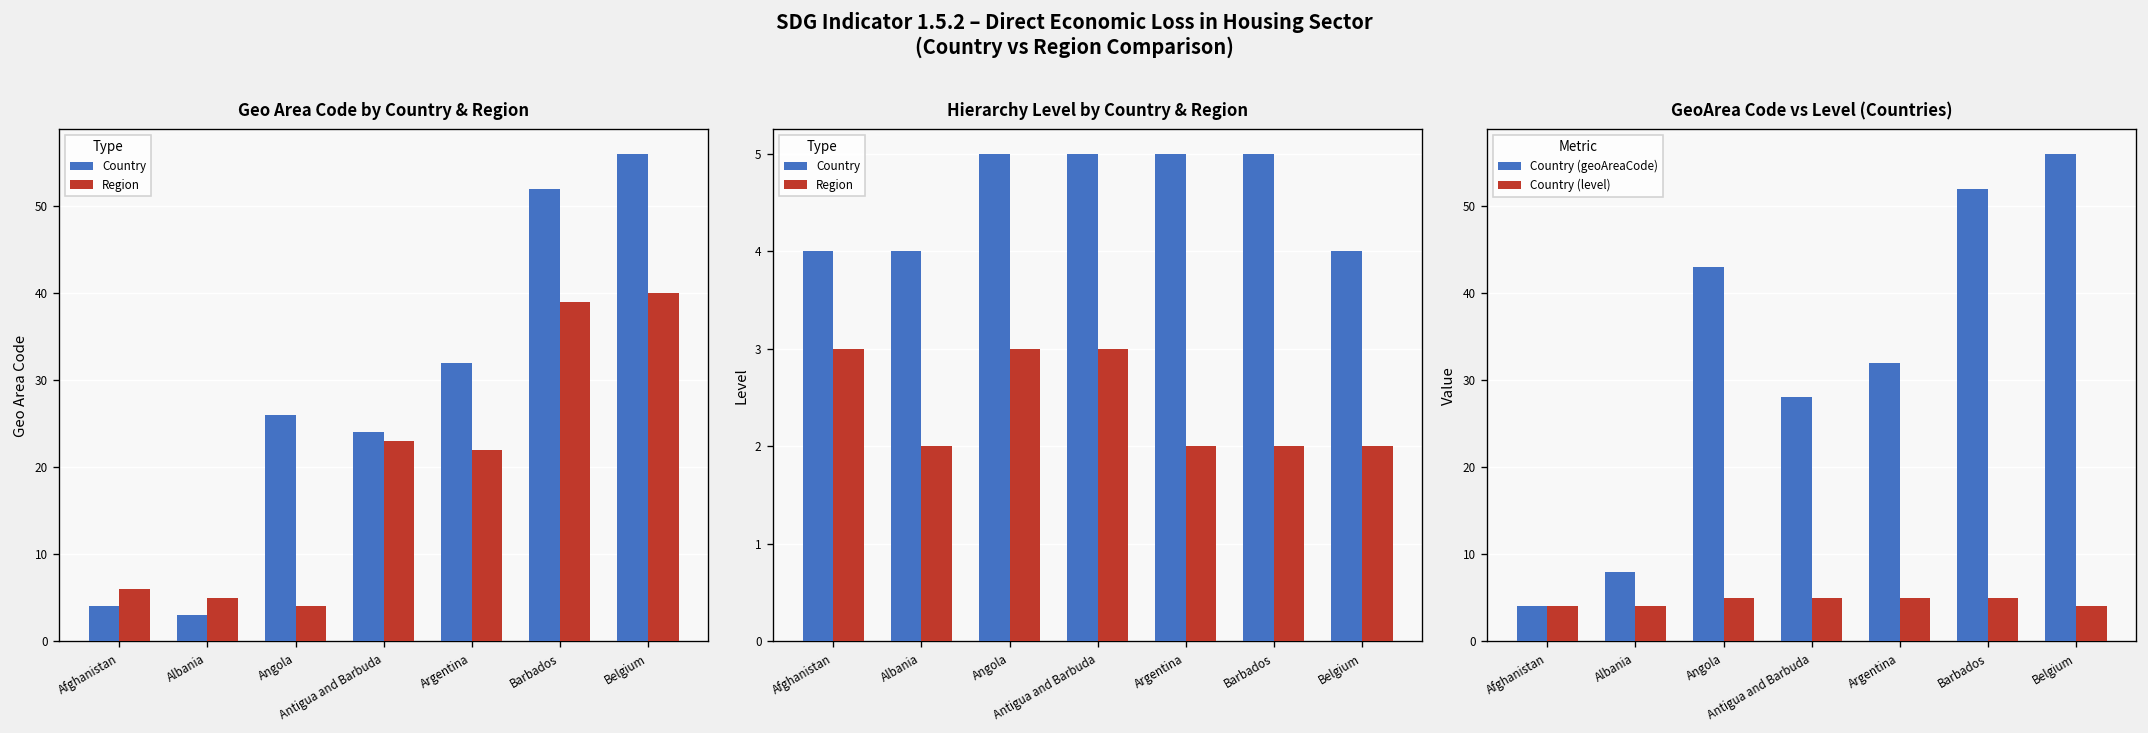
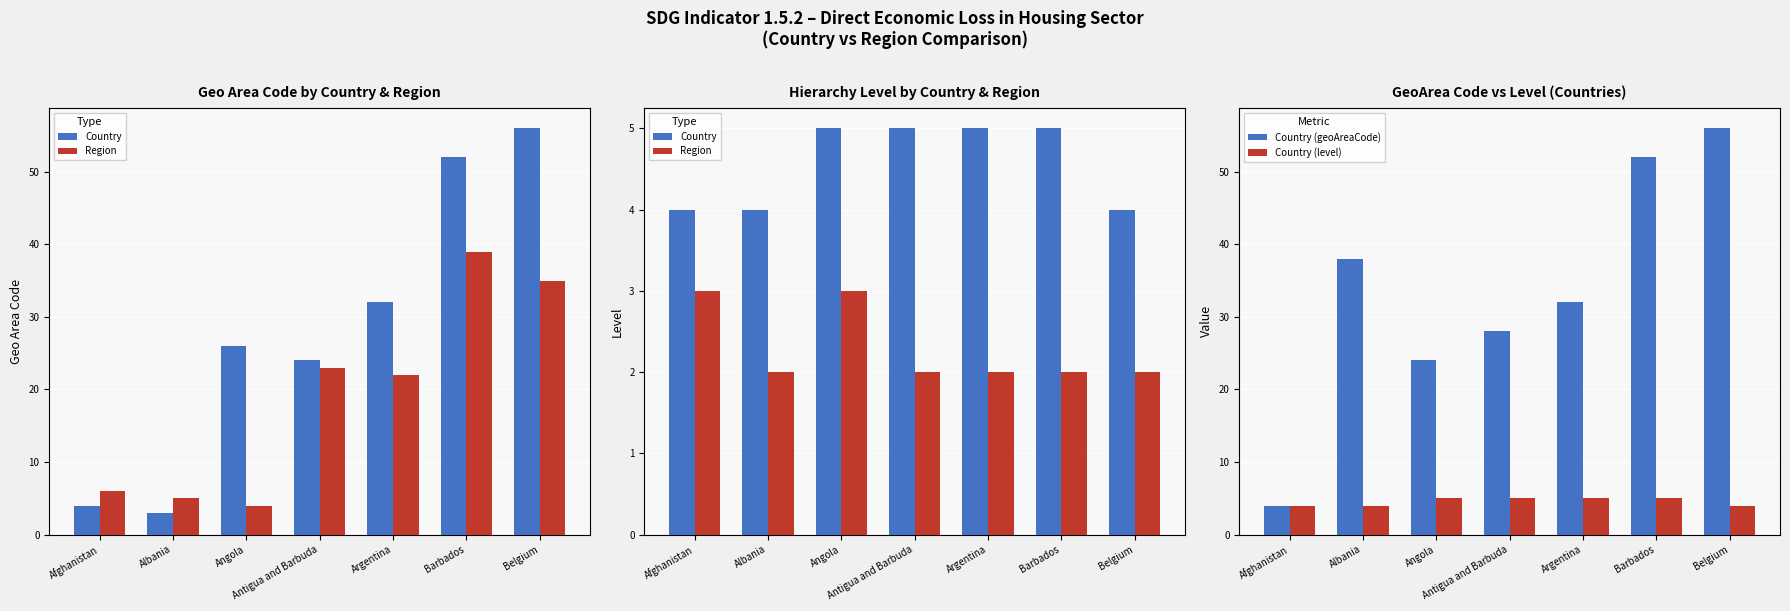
Geo Area Code by Country & Region, Region, Belgium: 40 -> 35
Hierarchy Level by Country & Region, Region, Antigua and Barbuda: 3 -> 2
GeoArea Code vs Level (Countries), Country (geoAreaCode), Albania: 8 -> 38
GeoArea Code vs Level (Countries), Country (geoAreaCode), Angola: 43 -> 24
